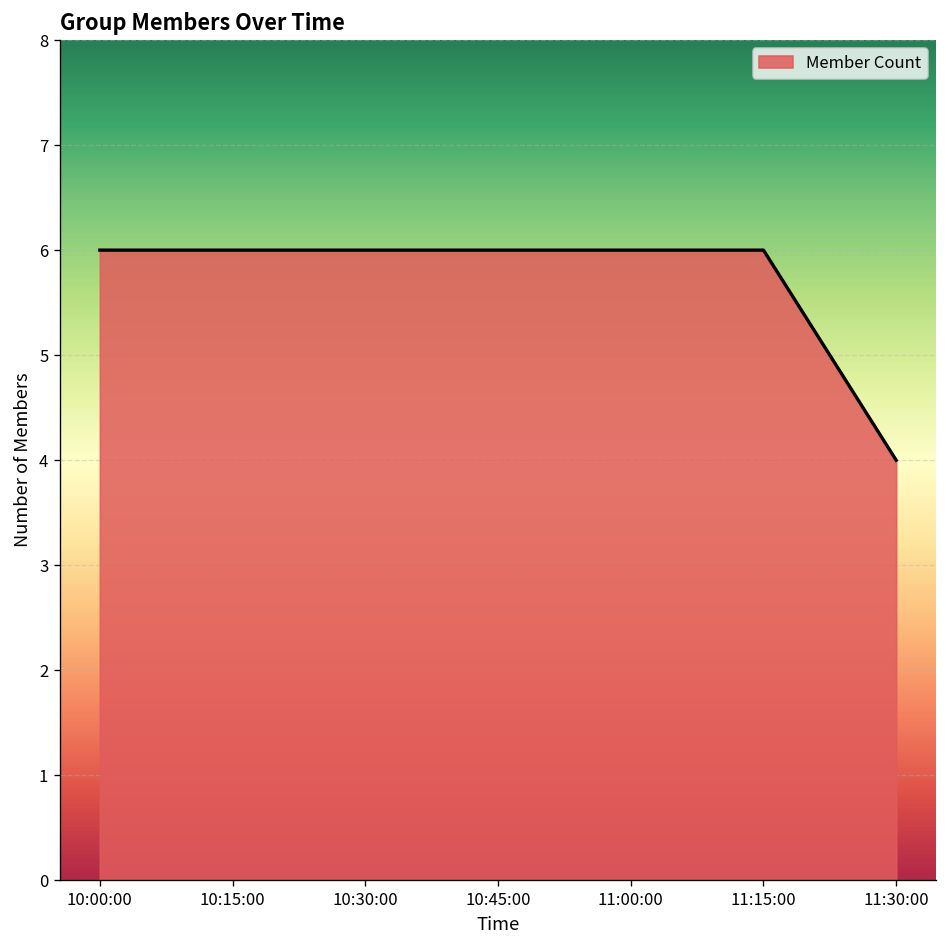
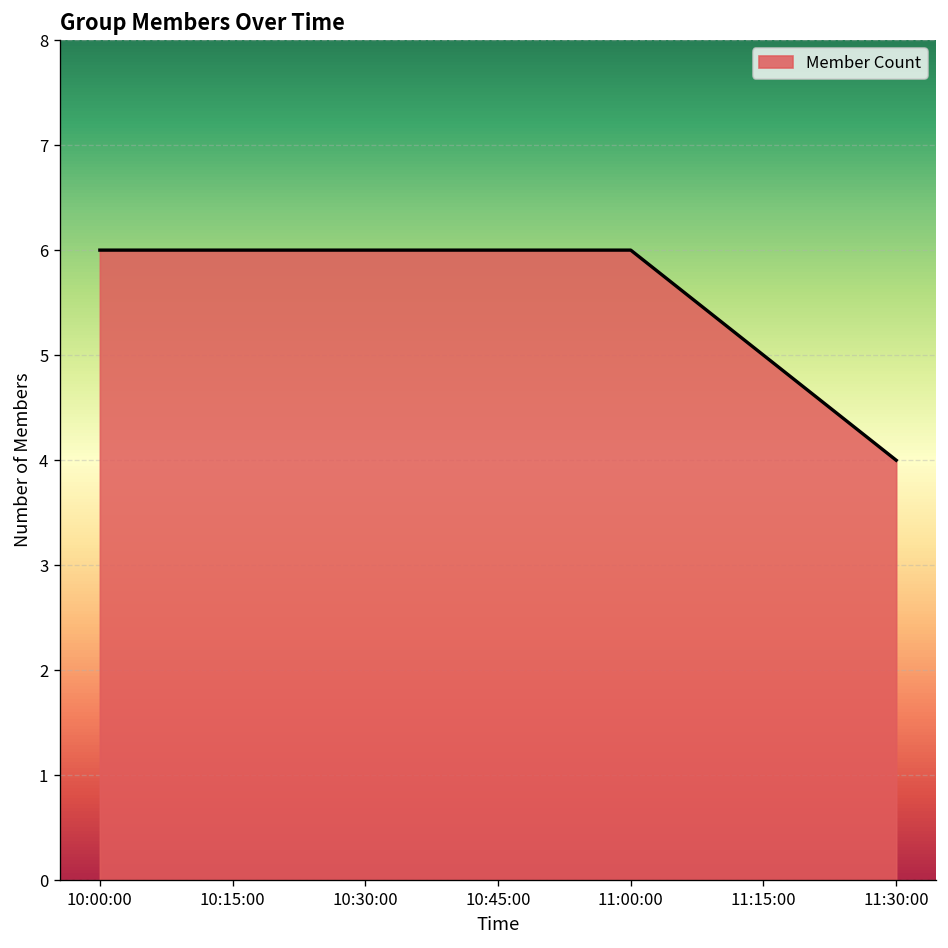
11:15:00: 6 -> 5
